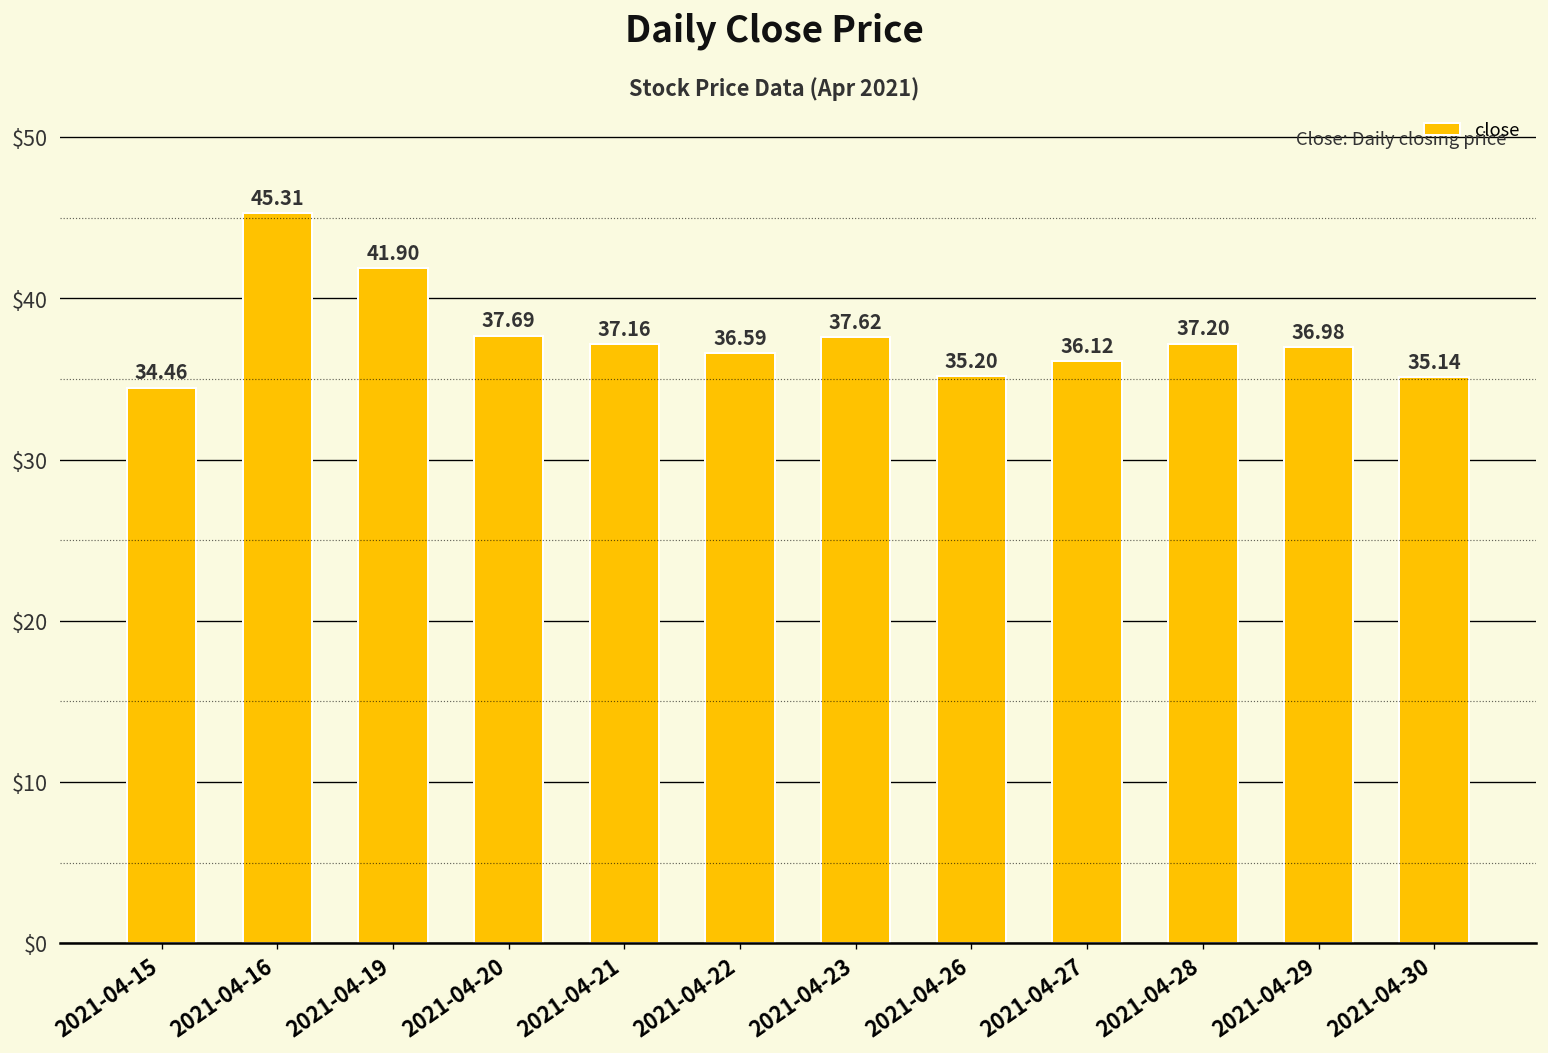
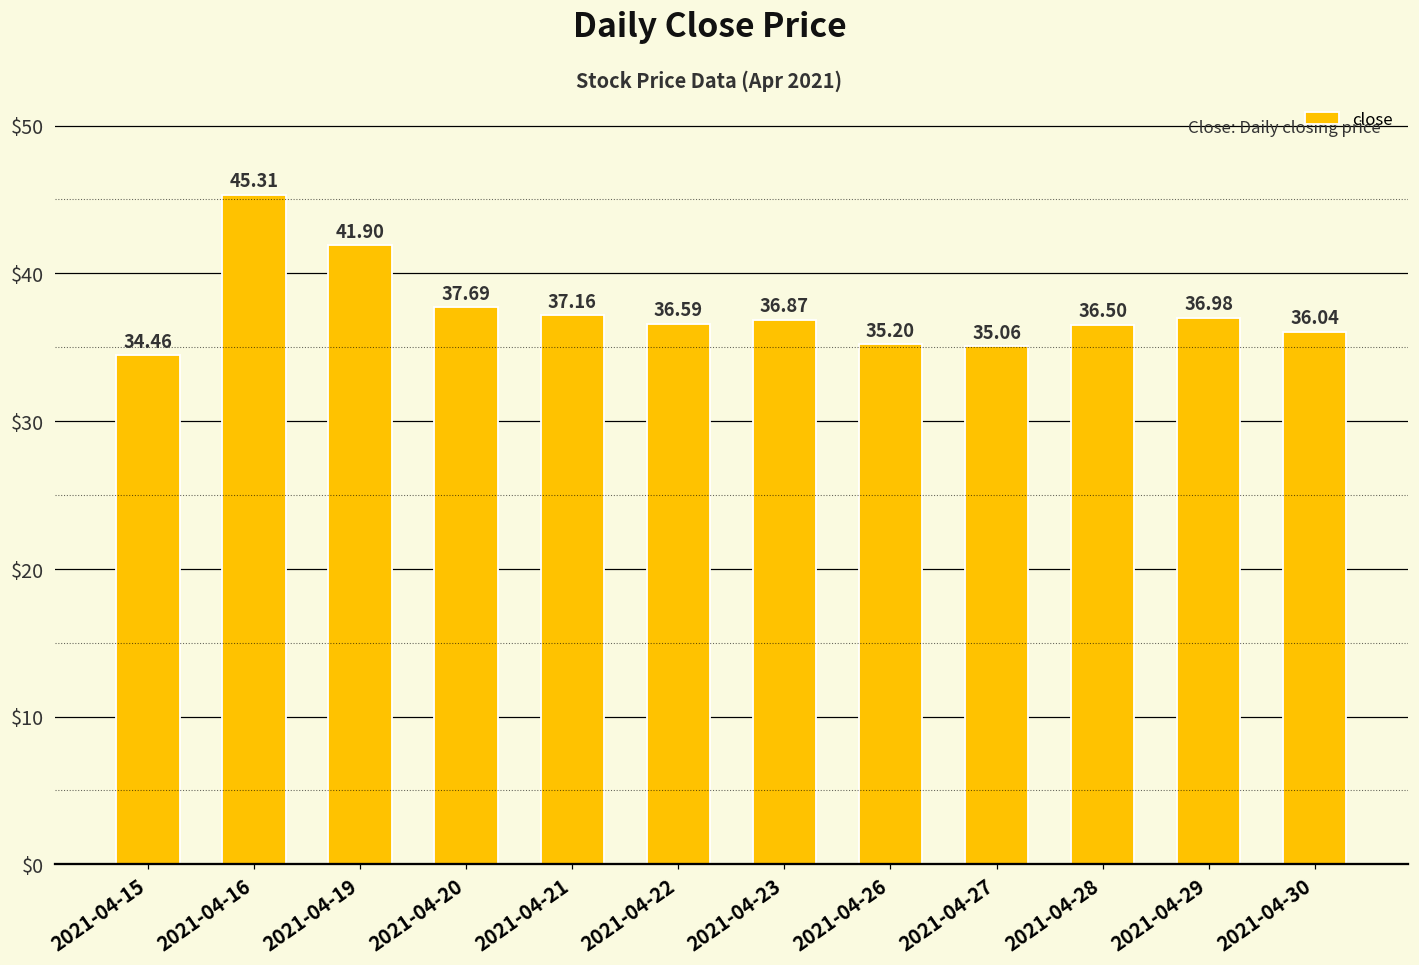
2021-04-23: 37.62 -> 36.87
2021-04-27: 36.12 -> 35.06
2021-04-28: 37.20 -> 36.50
2021-04-30: 35.14 -> 36.04
